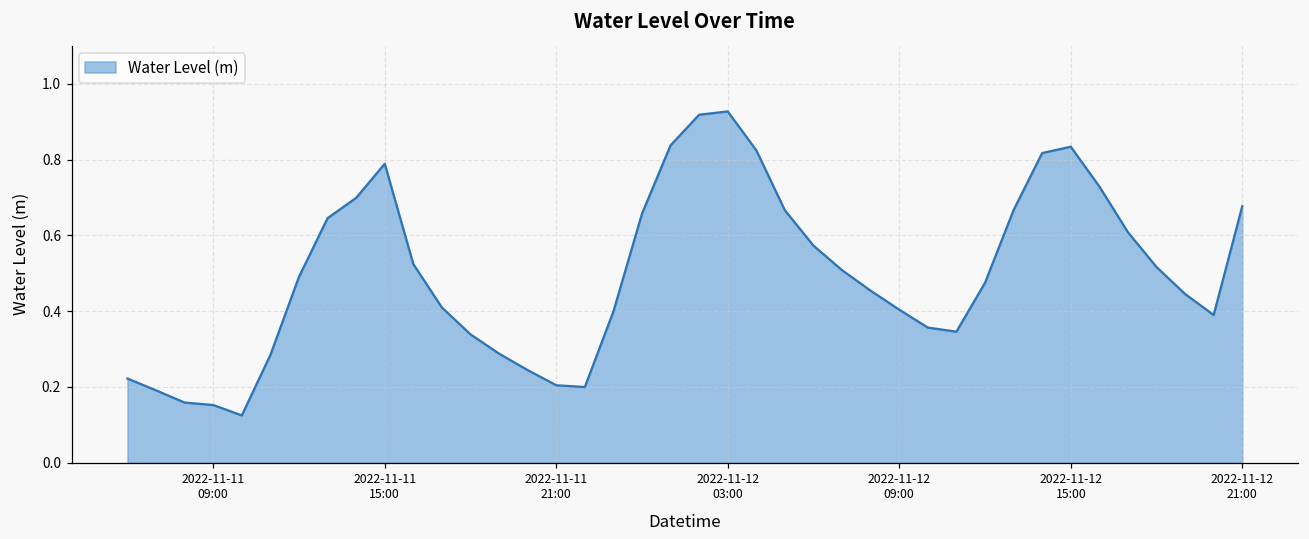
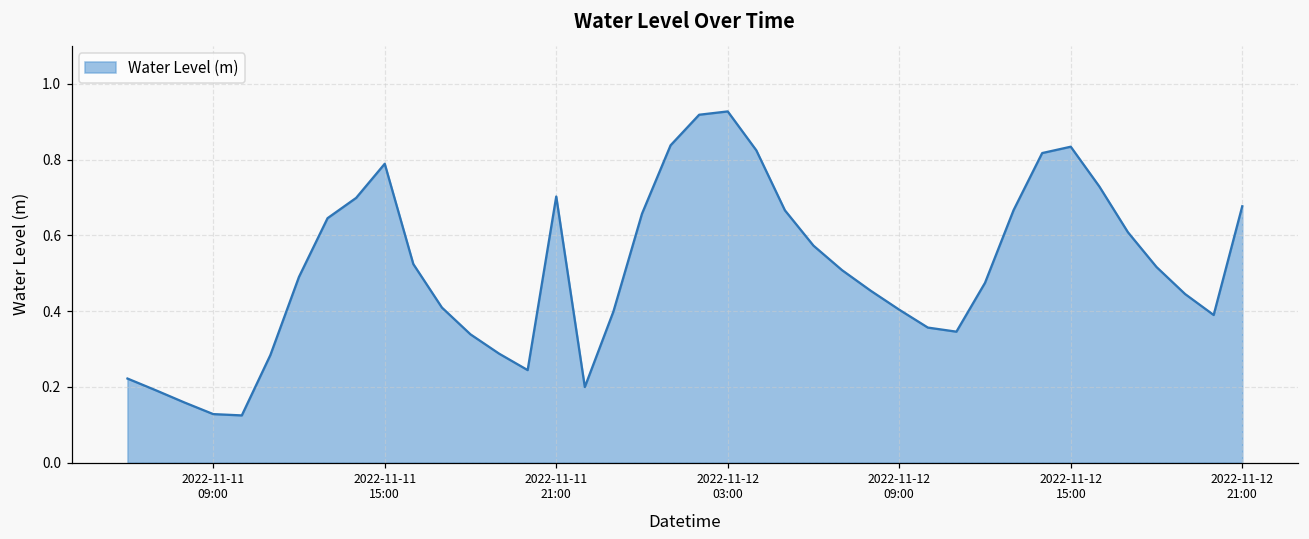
2022-11-11 09:00: 0.15 -> 0.13
2022-11-11 21:00: 0.20 -> 0.70
